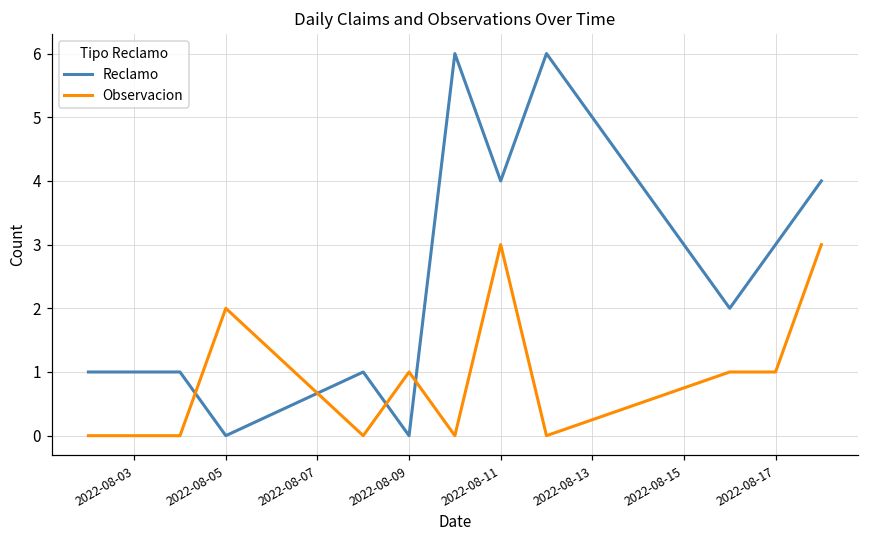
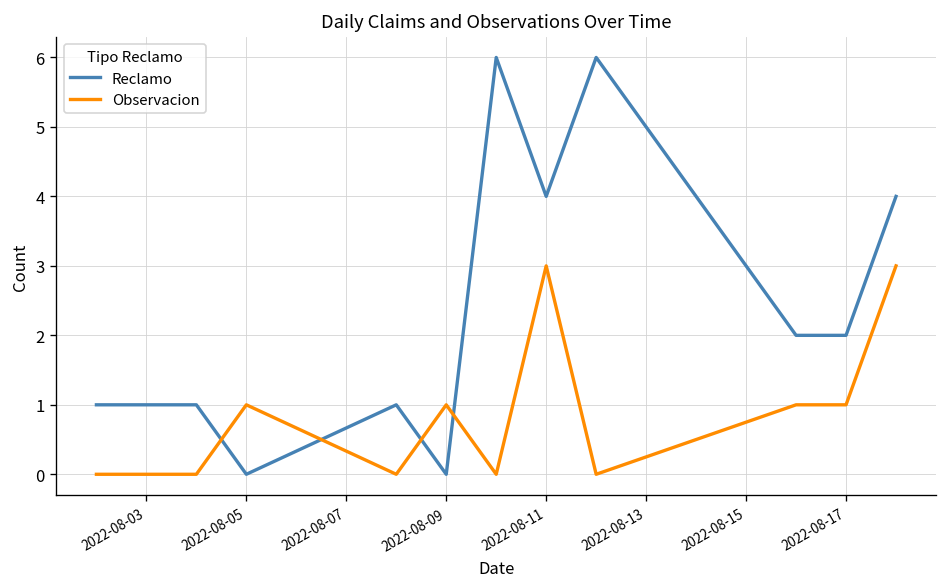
Observacion, 2022-08-05: 2 -> 1
Reclamo, 2022-08-17: 3 -> 2
